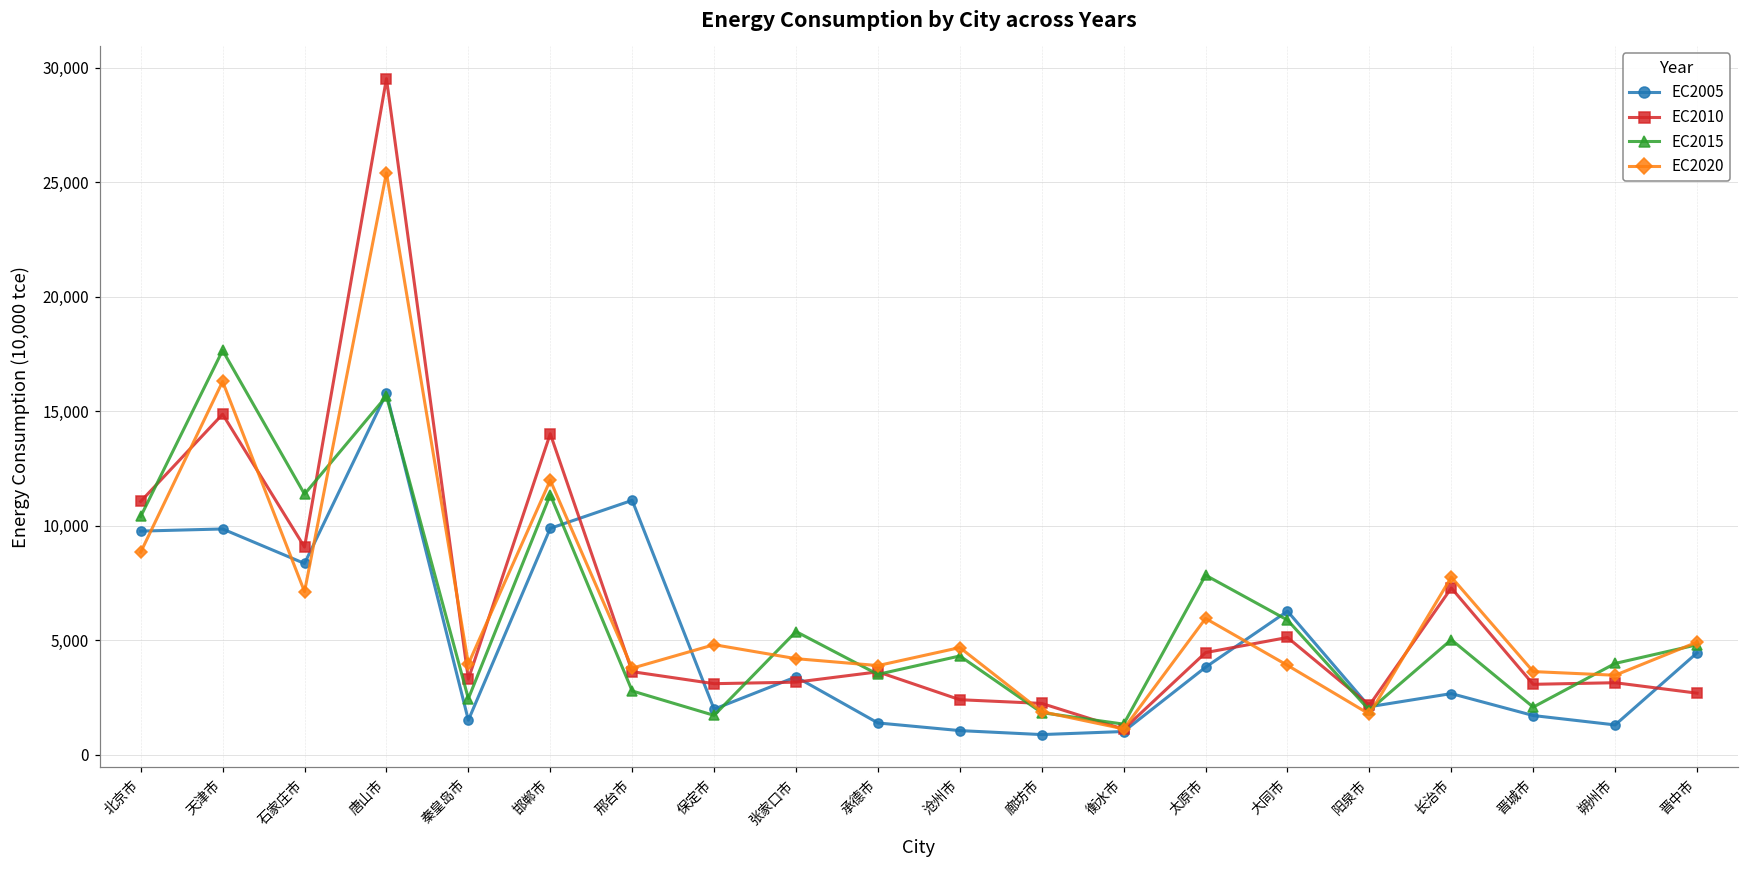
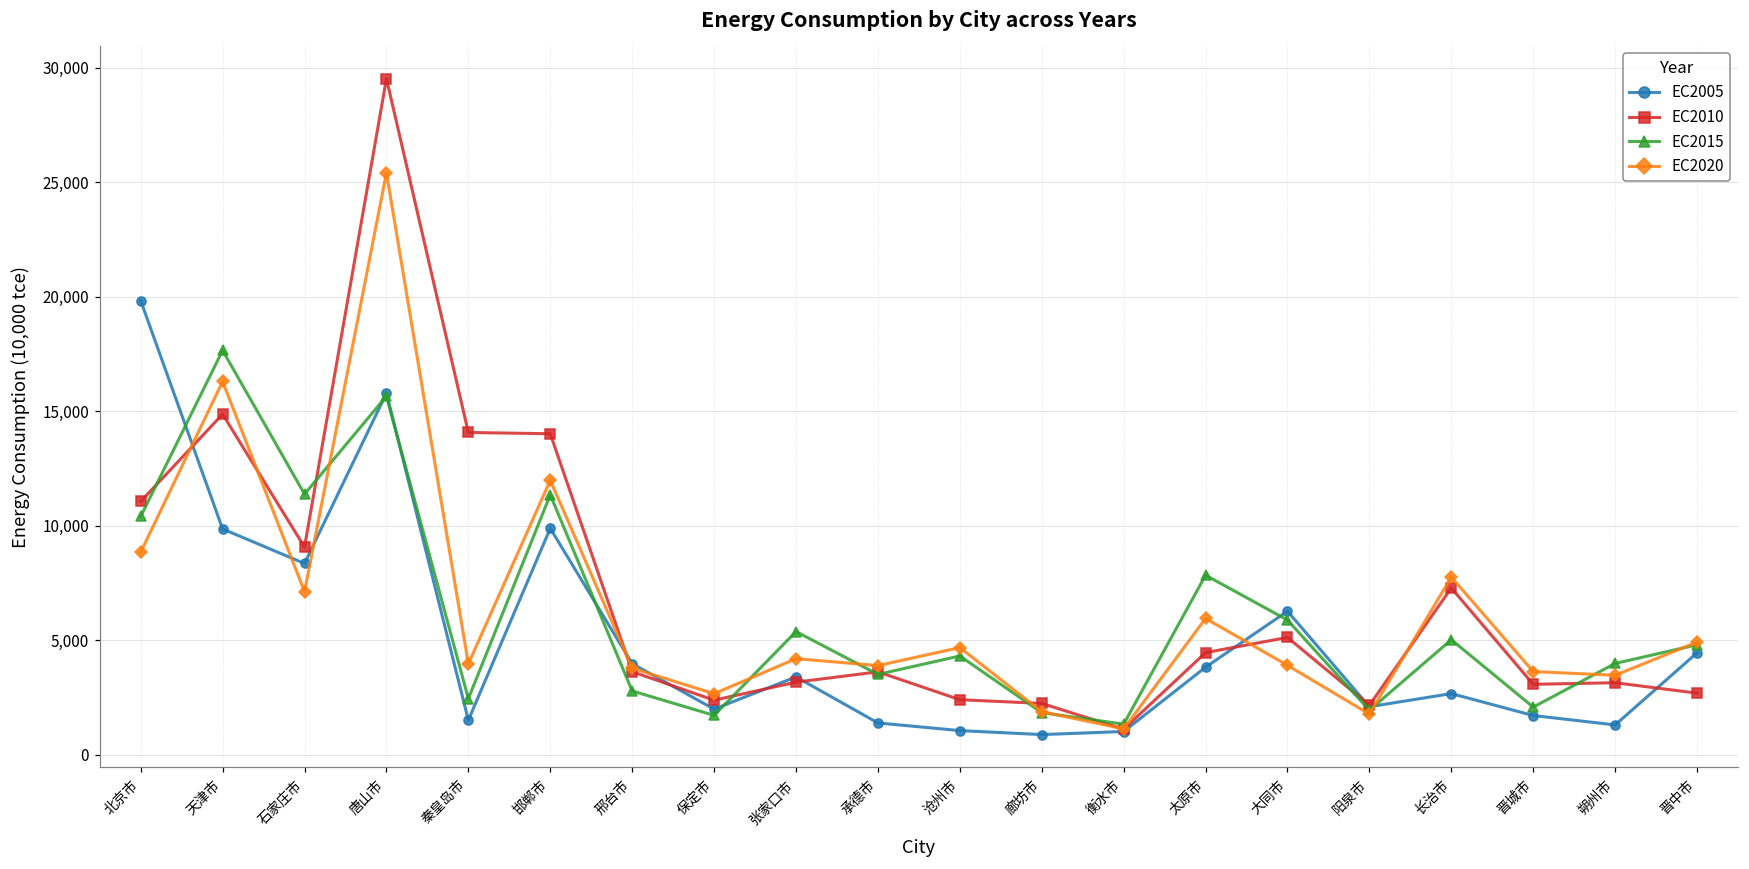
EC2005, 北京市: 9,800 -> 19,800
EC2010, 秦皇岛市: 3,300 -> 14,100
EC2005, 邢台市: 11,100 -> 4,000
EC2010, 保定市: 3,100 -> 2,400
EC2020, 保定市: 4,800 -> 2,700
